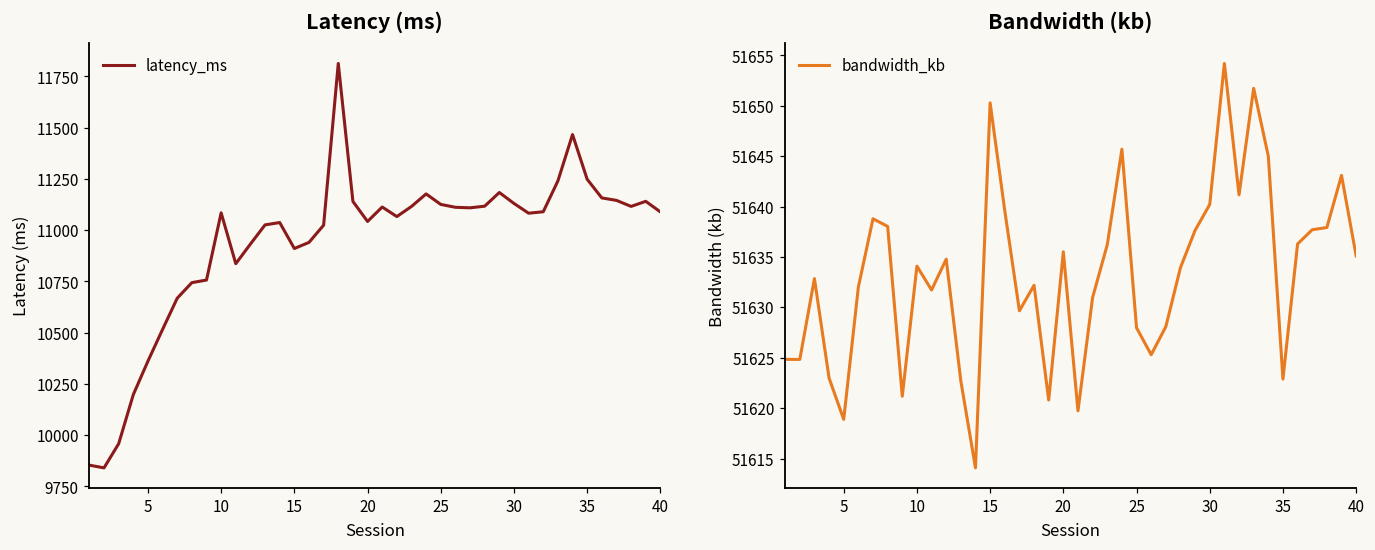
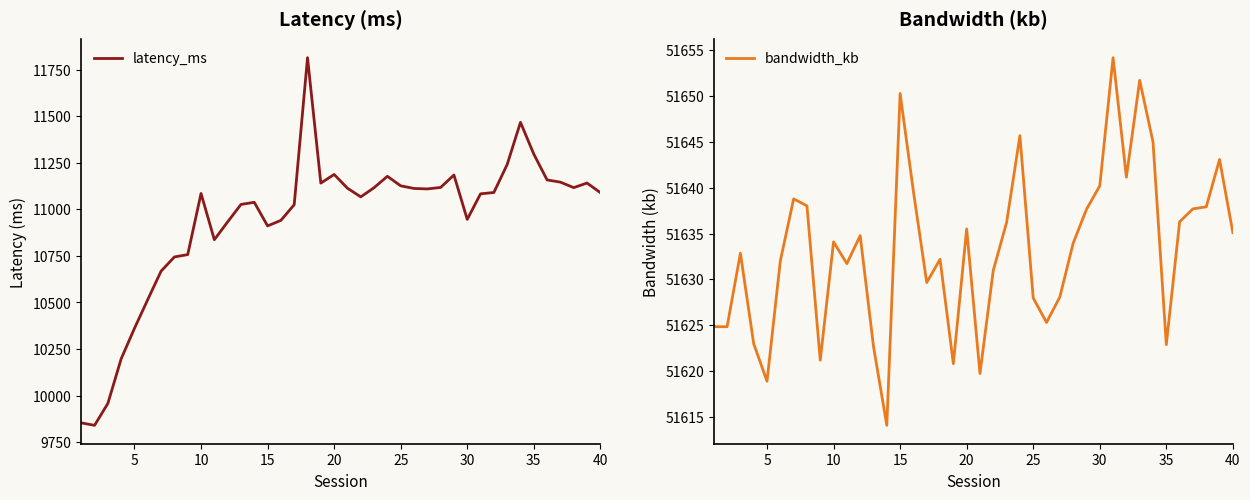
Latency (ms), 20: 11040 -> 11190
Latency (ms), 30: 11130 -> 10950
Latency (ms), 35: 11250 -> 11300
